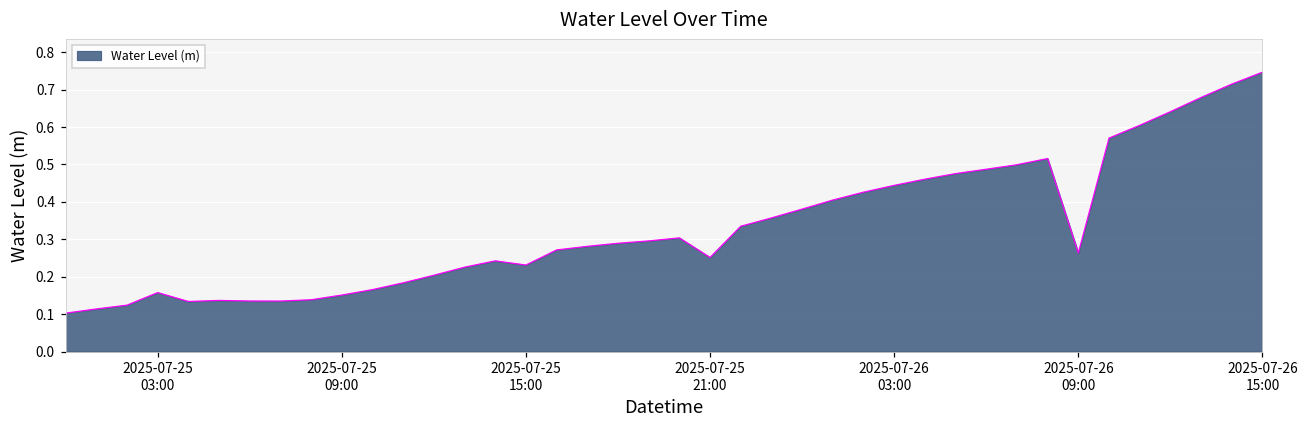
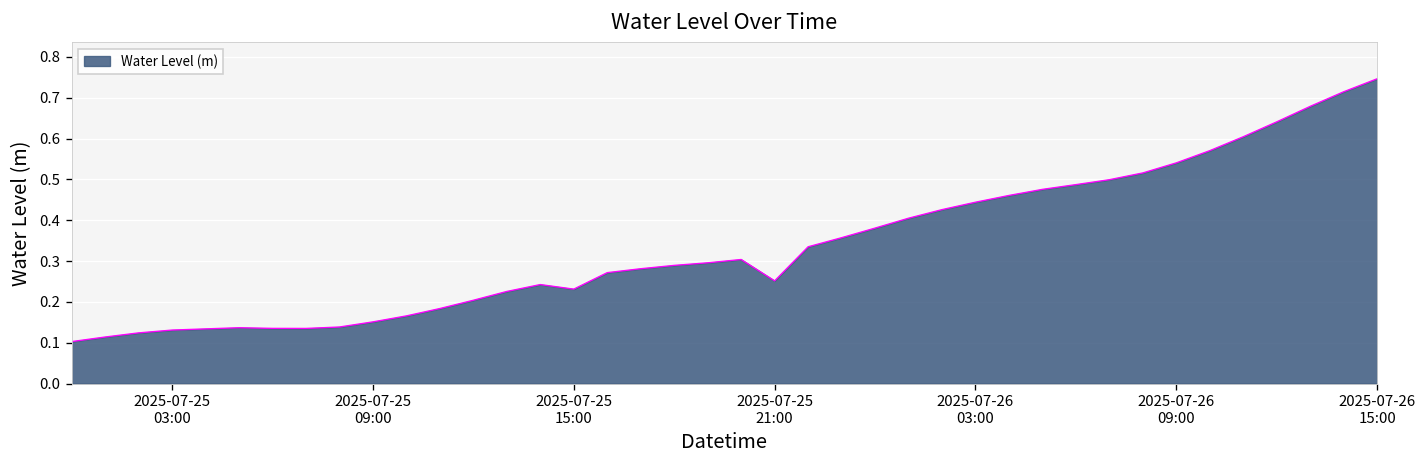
2025-07-25 03:00: 0.16 -> 0.13
2025-07-26 09:00: 0.26 -> 0.54
